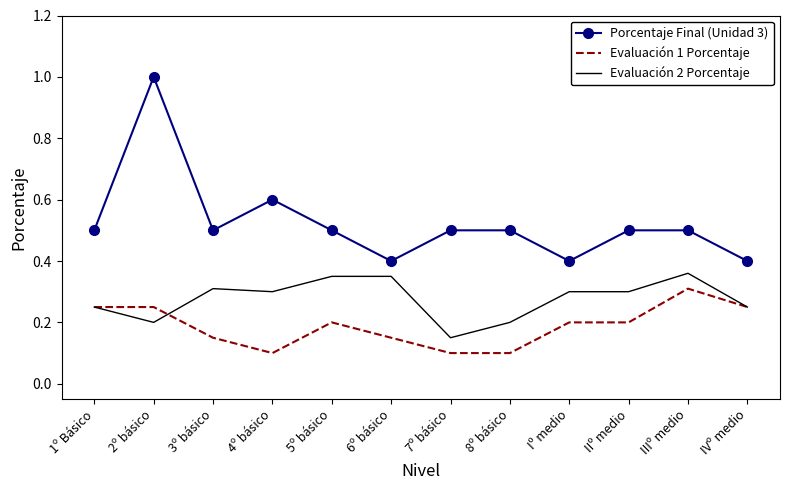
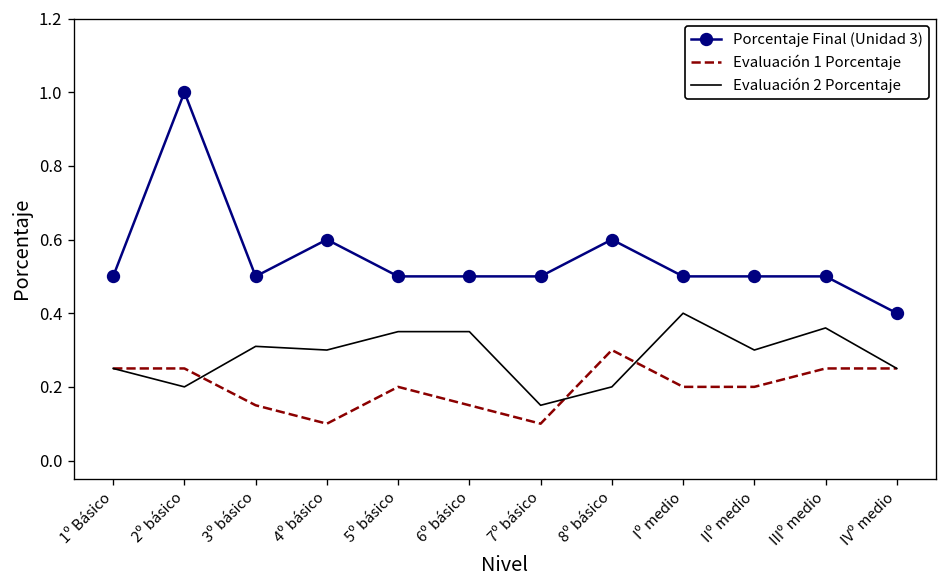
Porcentaje Final (Unidad 3), 6º básico: 0.4 -> 0.5
Porcentaje Final (Unidad 3), 8º básico: 0.5 -> 0.6
Evaluación 1 Porcentaje, 8º básico: 0.1 -> 0.3
Porcentaje Final (Unidad 3), Iº medio: 0.4 -> 0.5
Evaluación 2 Porcentaje, Iº medio: 0.3 -> 0.4
Evaluación 1 Porcentaje, IIIº medio: 0.31 -> 0.25
